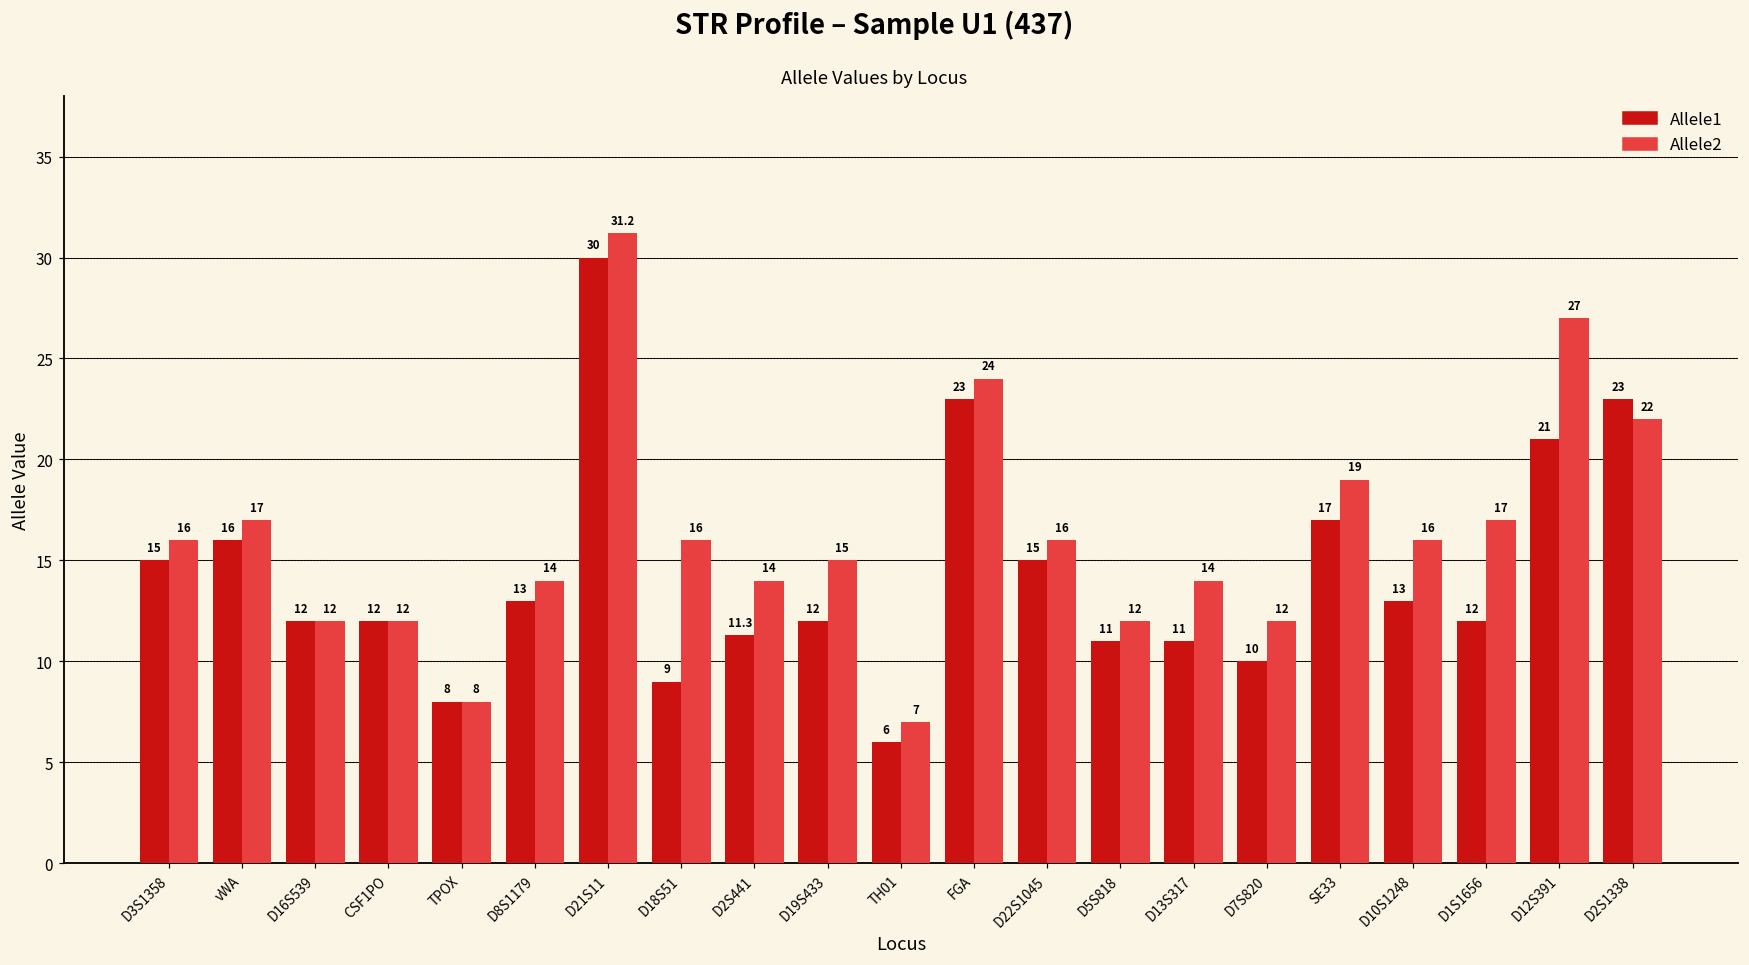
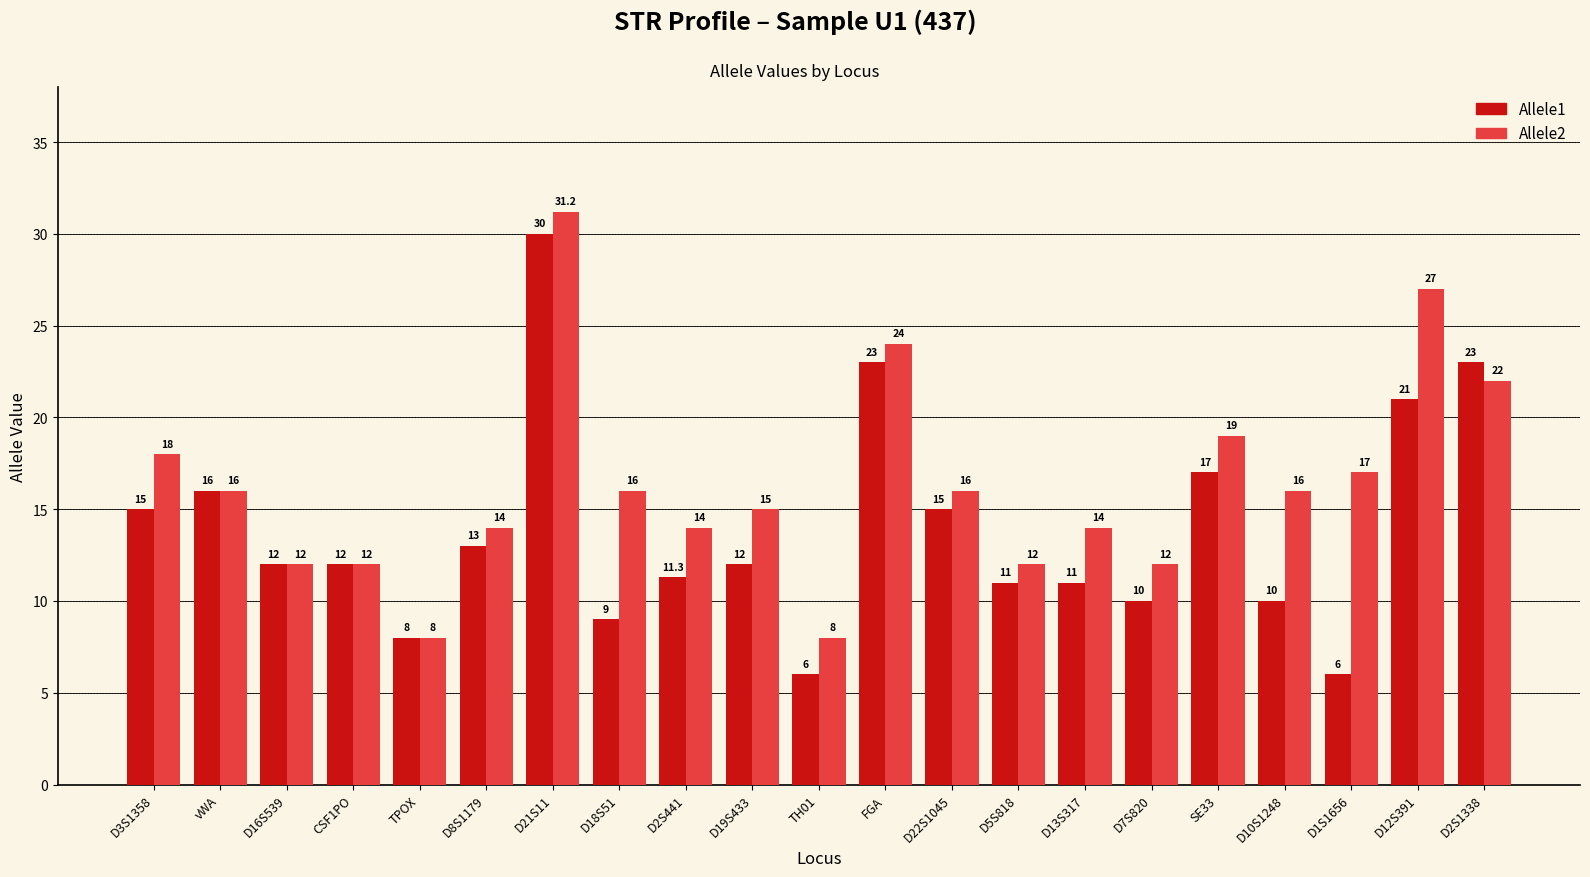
Allele2, D3S1358: 16 -> 18
Allele2, vWA: 17 -> 16
Allele2, TH01: 7 -> 8
Allele1, D10S1248: 13 -> 10
Allele1, D1S1656: 12 -> 6
